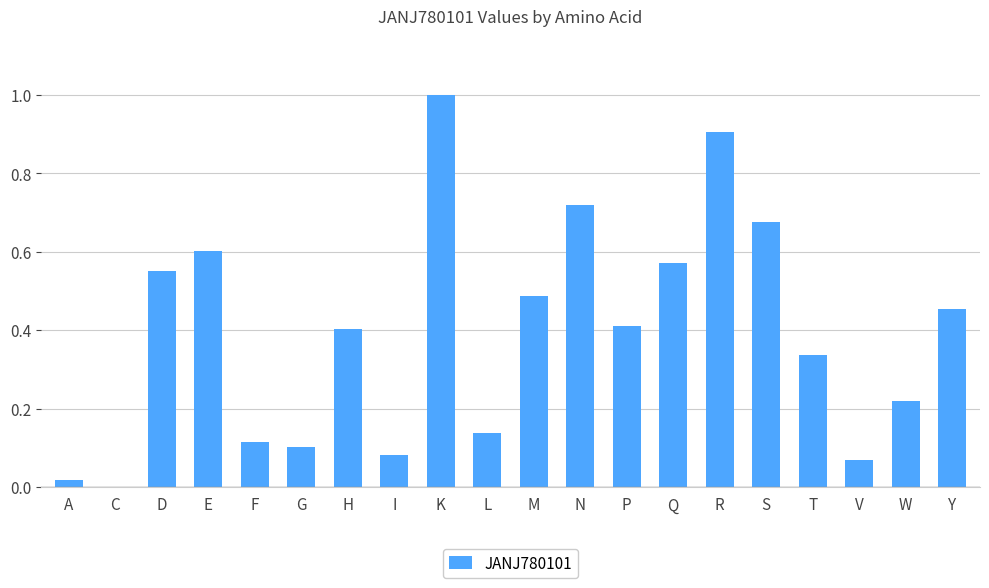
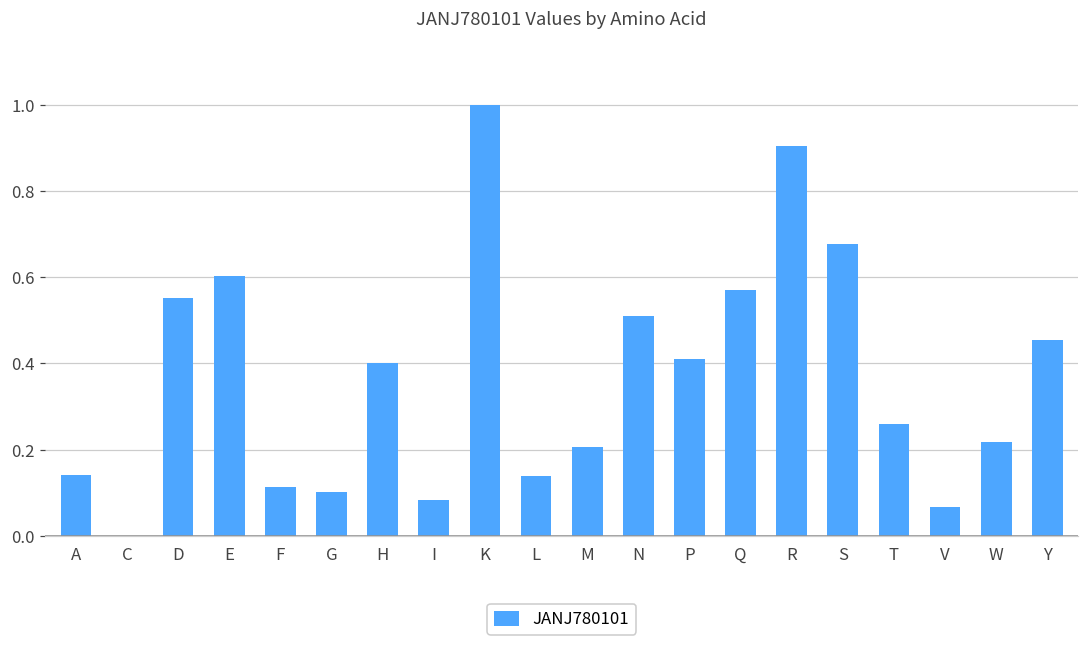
A: 0.02 -> 0.14
M: 0.49 -> 0.21
N: 0.72 -> 0.51
T: 0.34 -> 0.26
